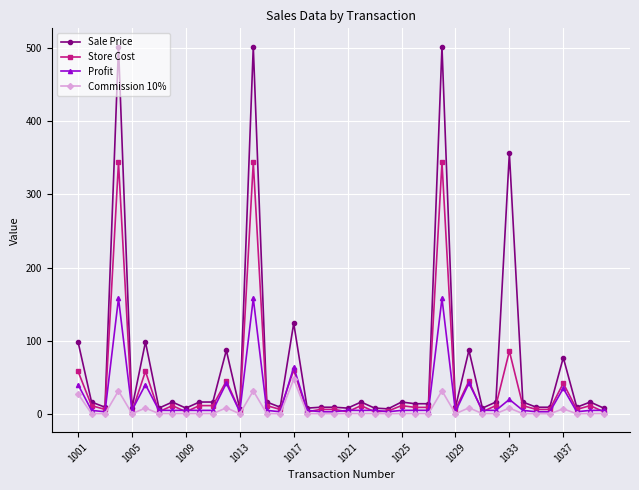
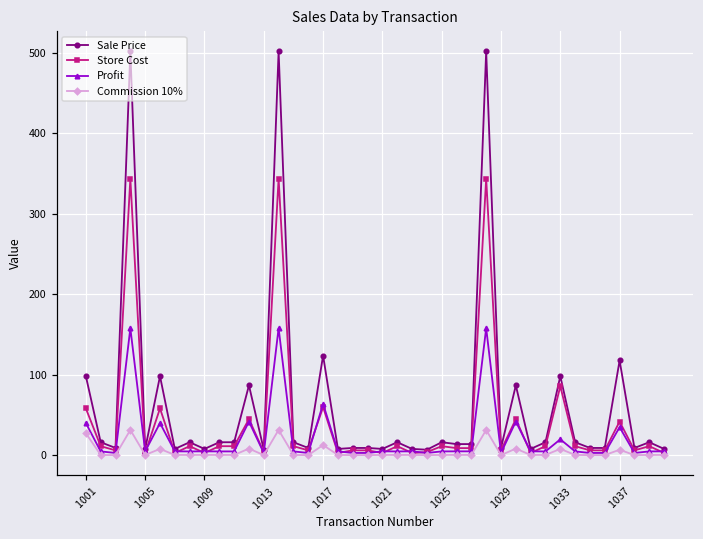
Commission 10%, 1017: 50 -> 10
Sale Price, 1033: 360 -> 100
Sale Price, 1037: 80 -> 120
